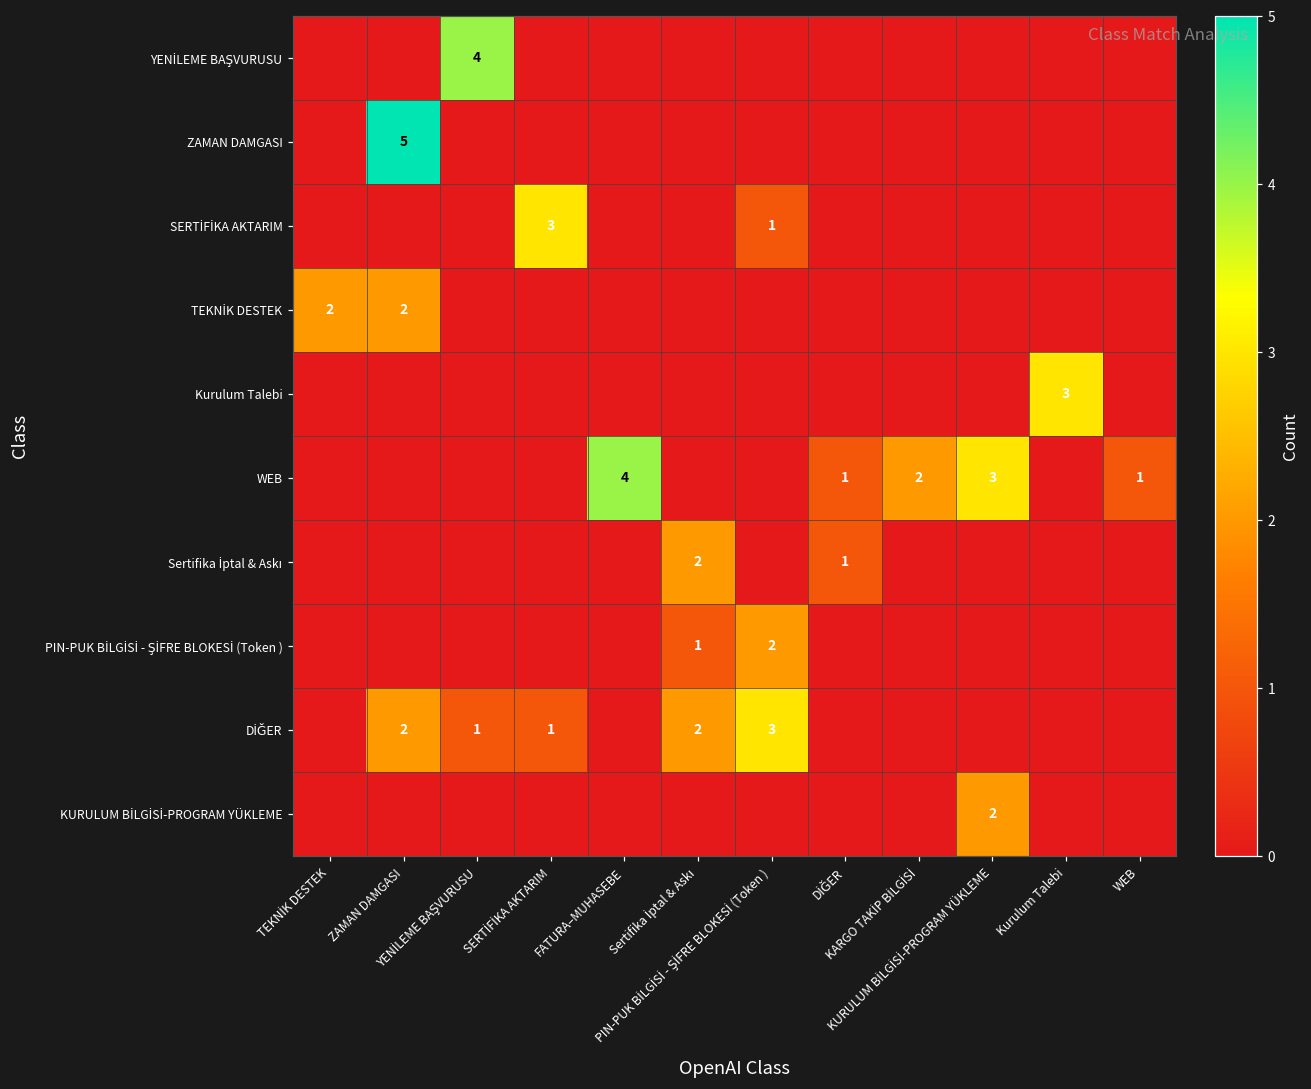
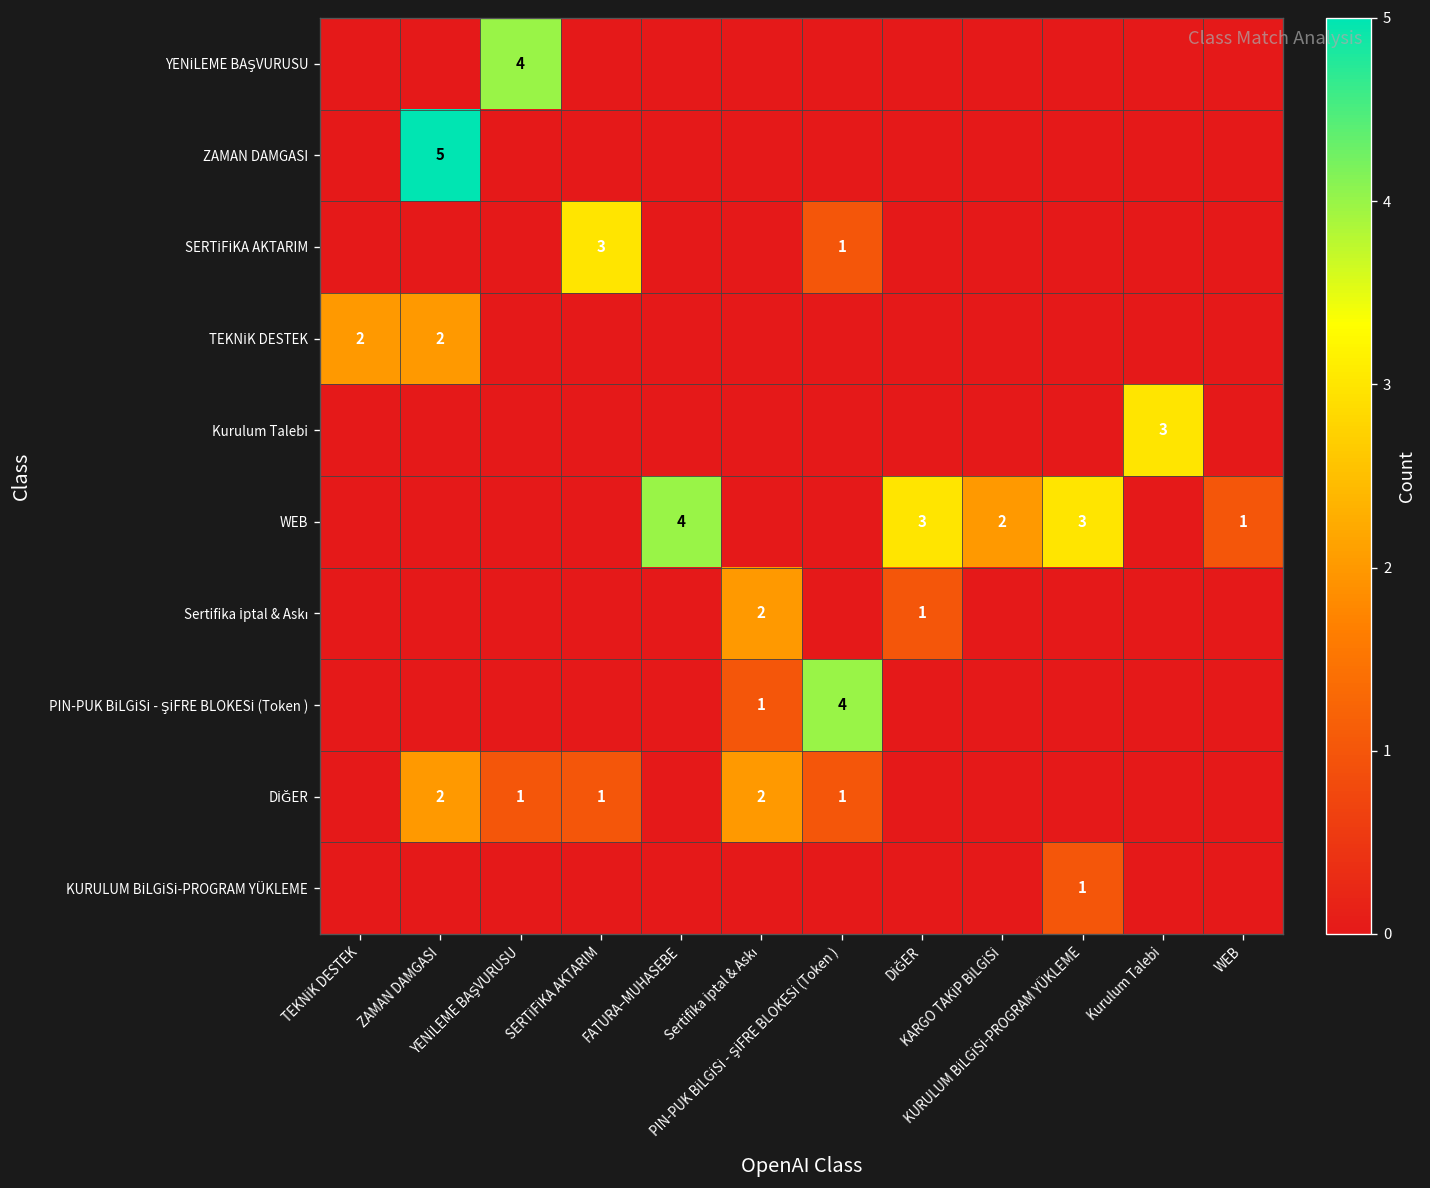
WEB, DİĞER: 1 -> 3
PIN-PUK BİLGİSİ - ŞİFRE BLOKESİ (Token ), PIN-PUK BİLGİSİ - ŞİFRE BLOKESİ (Token ): 2 -> 4
DİĞER, PIN-PUK BİLGİSİ - ŞİFRE BLOKESİ (Token ): 3 -> 1
KURULUM BİLGİSİ-PROGRAM YÜKLEME, KURULUM BİLGİSİ-PROGRAM YÜKLEME: 2 -> 1
